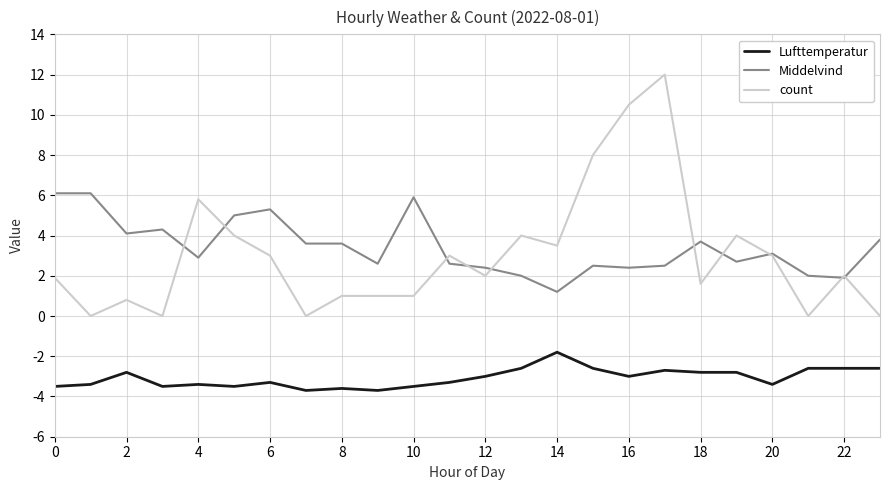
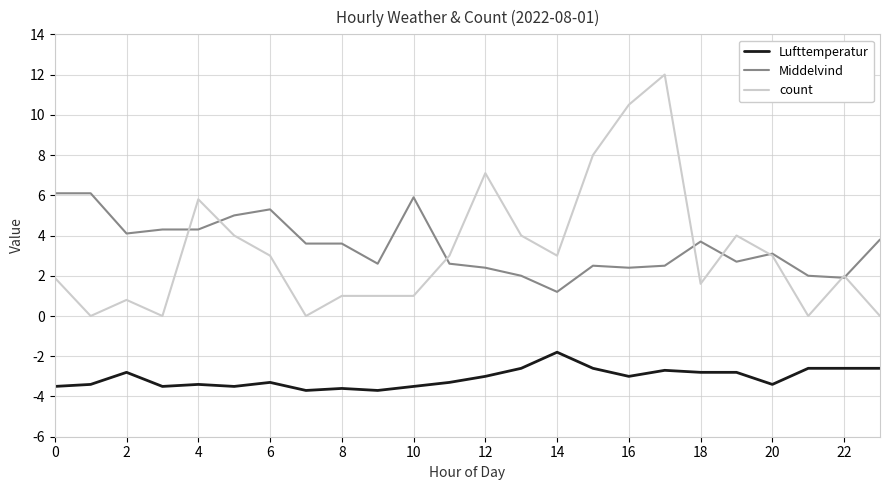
Middelvind, 4: 2.9 -> 4.3
count, 12: 2.0 -> 7.1
count, 14: 3.5 -> 3.0
